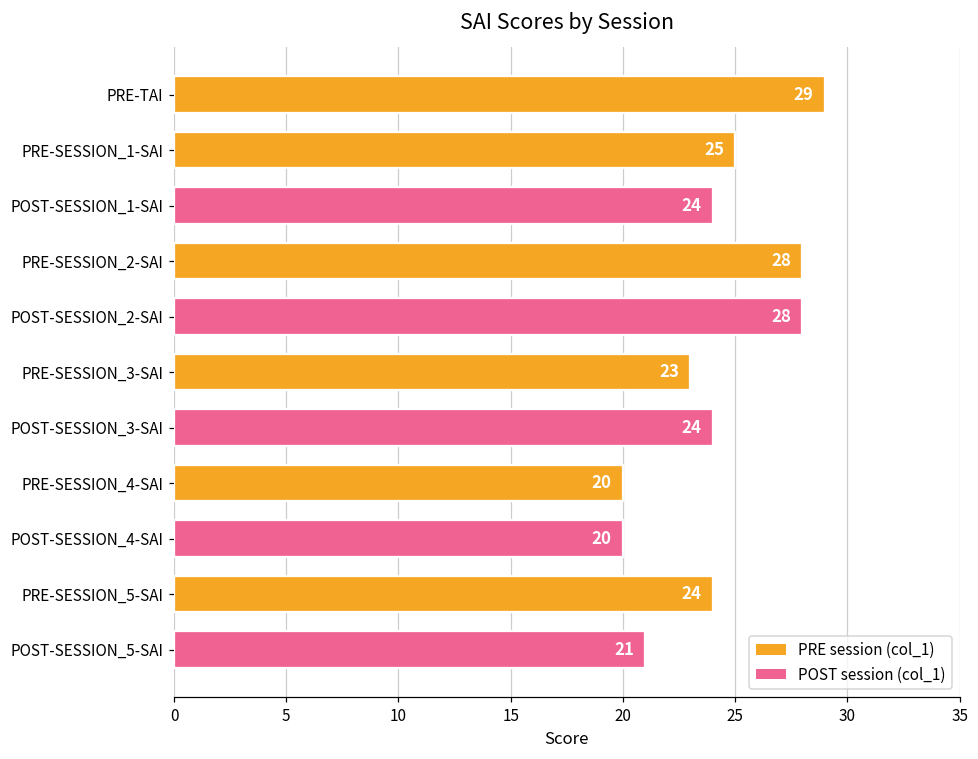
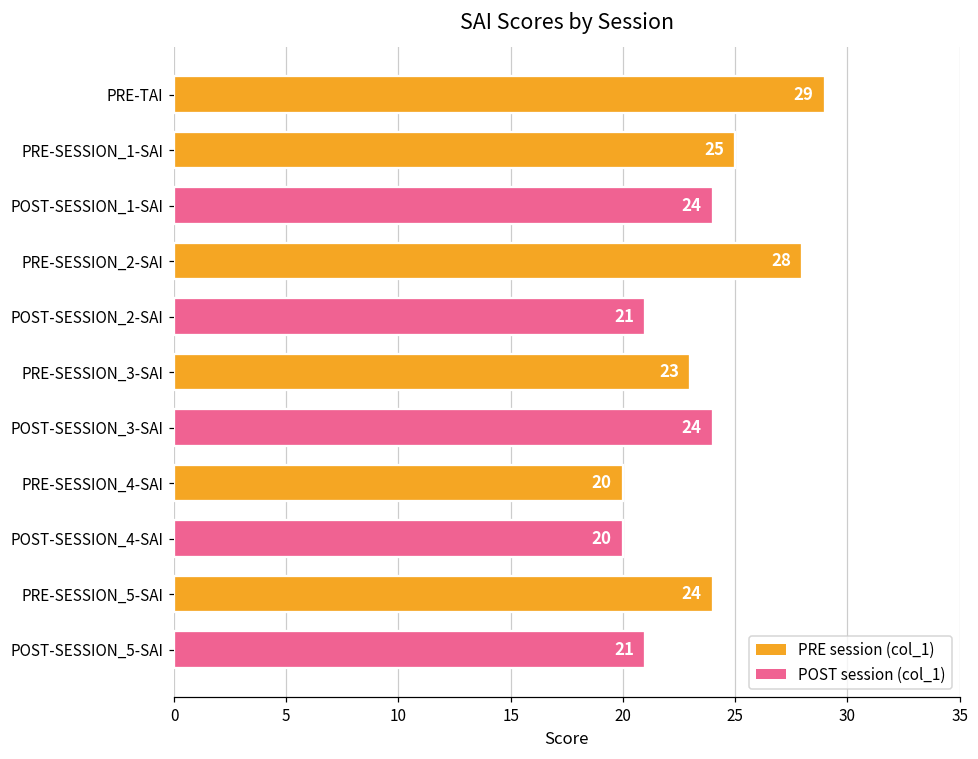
POST-SESSION_2-SAI: 28 -> 21
